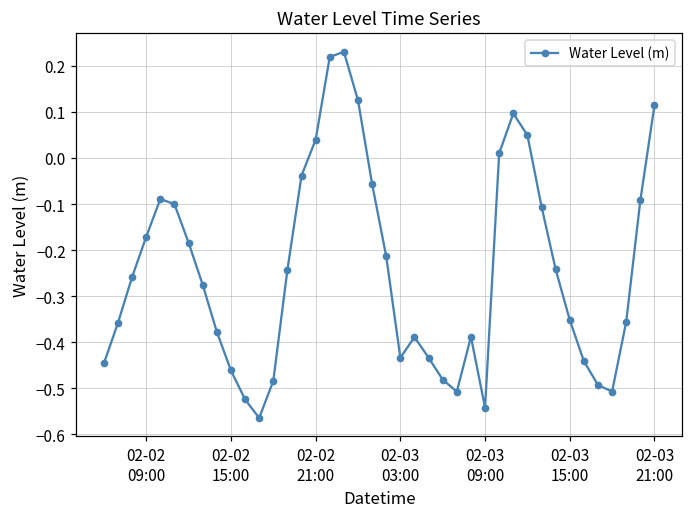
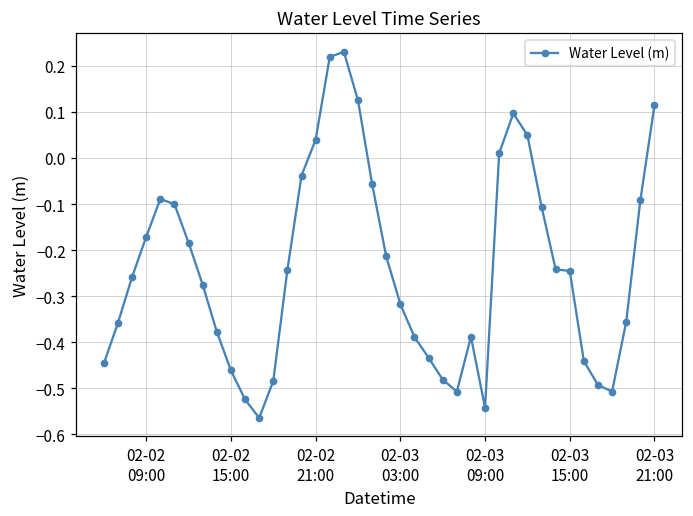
02-03 03:00: -0.43 -> -0.32
02-03 15:00: -0.35 -> -0.25
